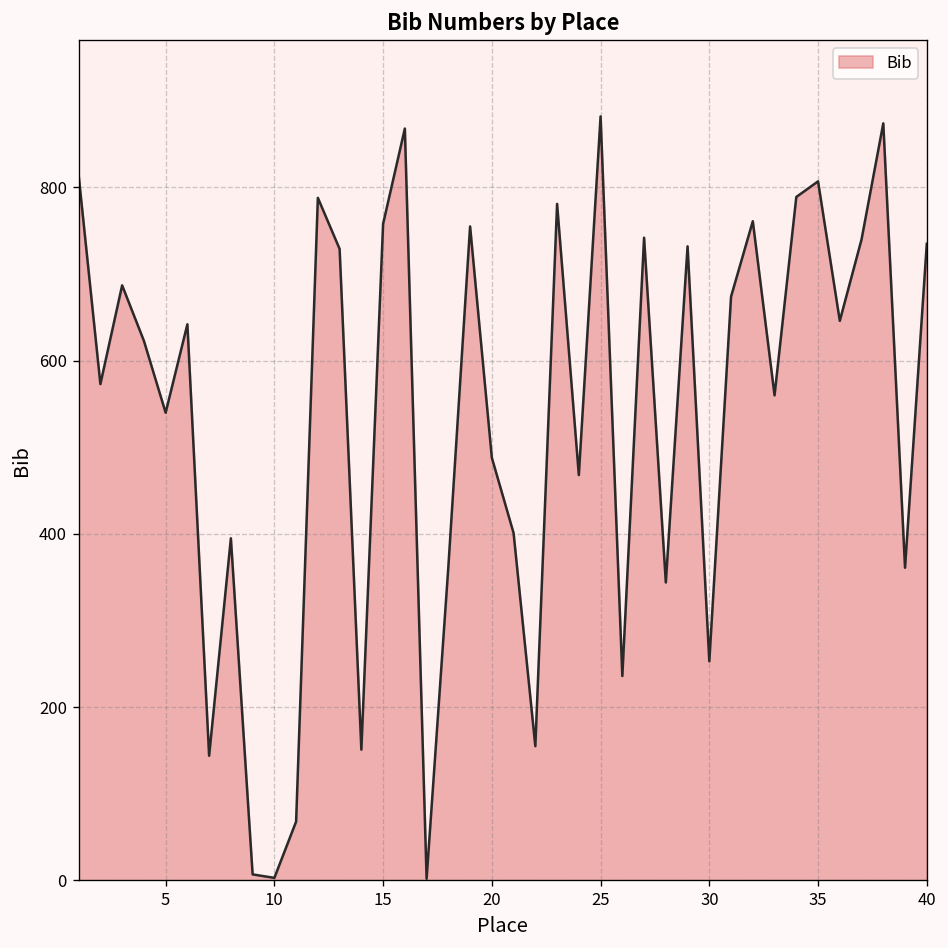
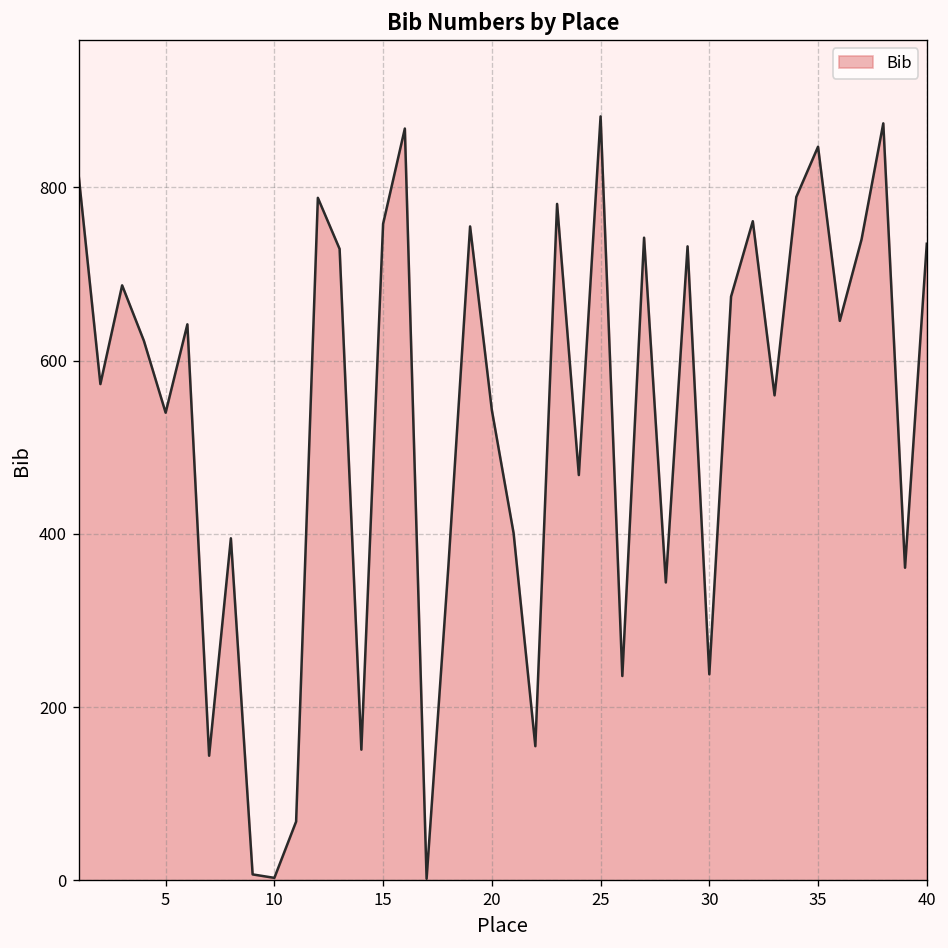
20: 490 -> 540
30: 250 -> 240
35: 810 -> 850
